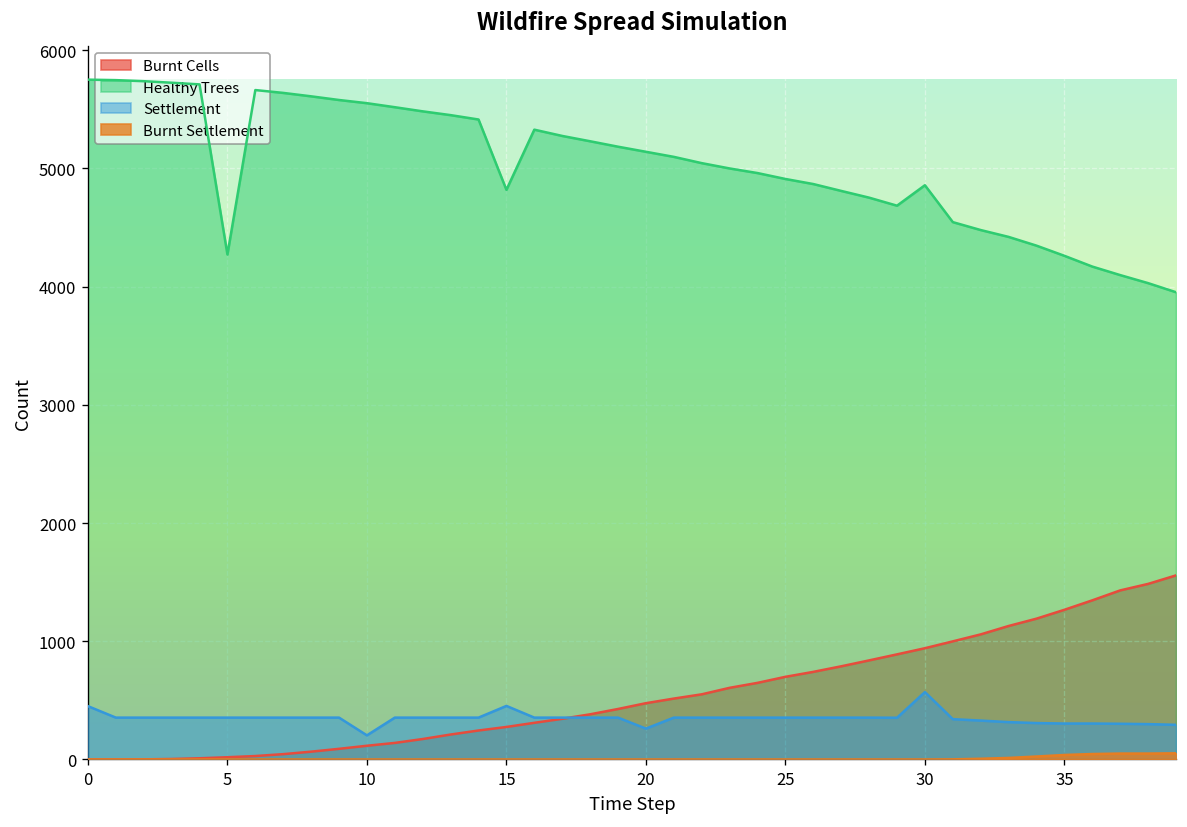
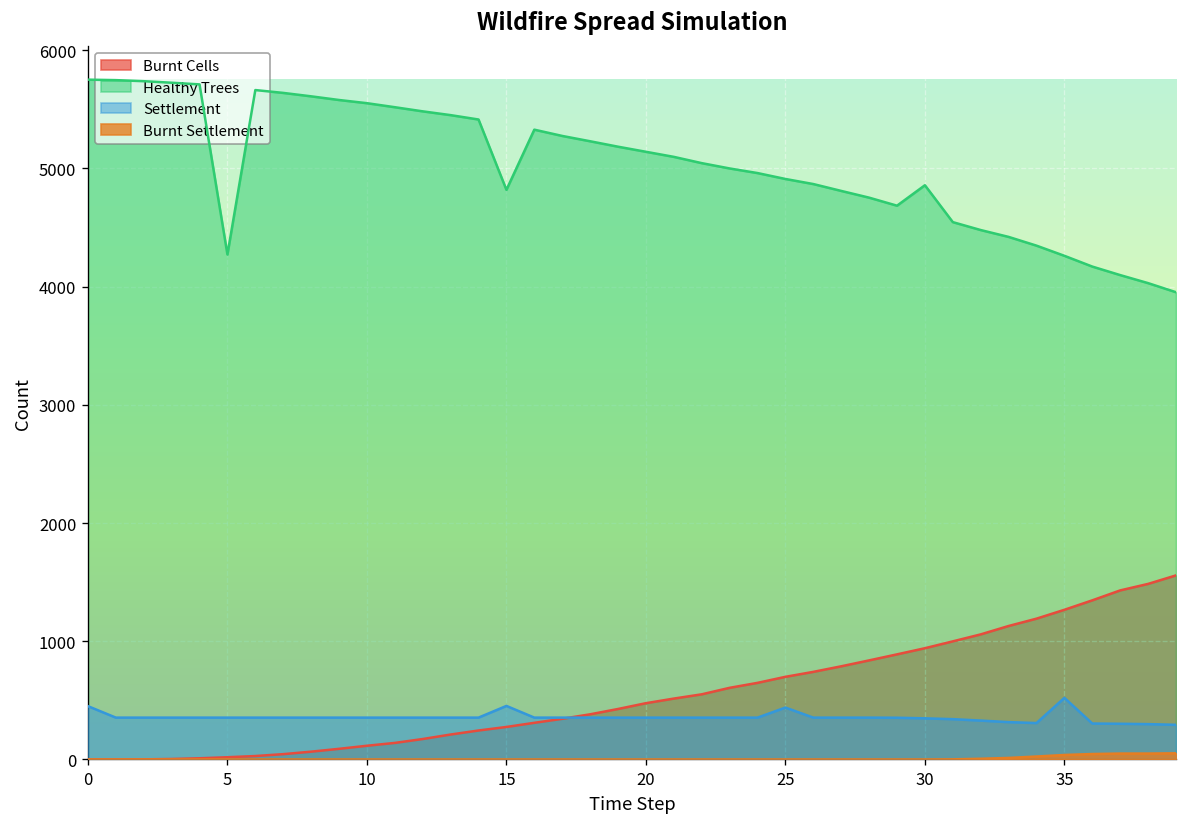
Settlement, 10: 200 -> 400
Settlement, 20: 300 -> 400
Settlement, 25: 350 -> 440
Settlement, 30: 600 -> 300
Settlement, 35: 300 -> 500
